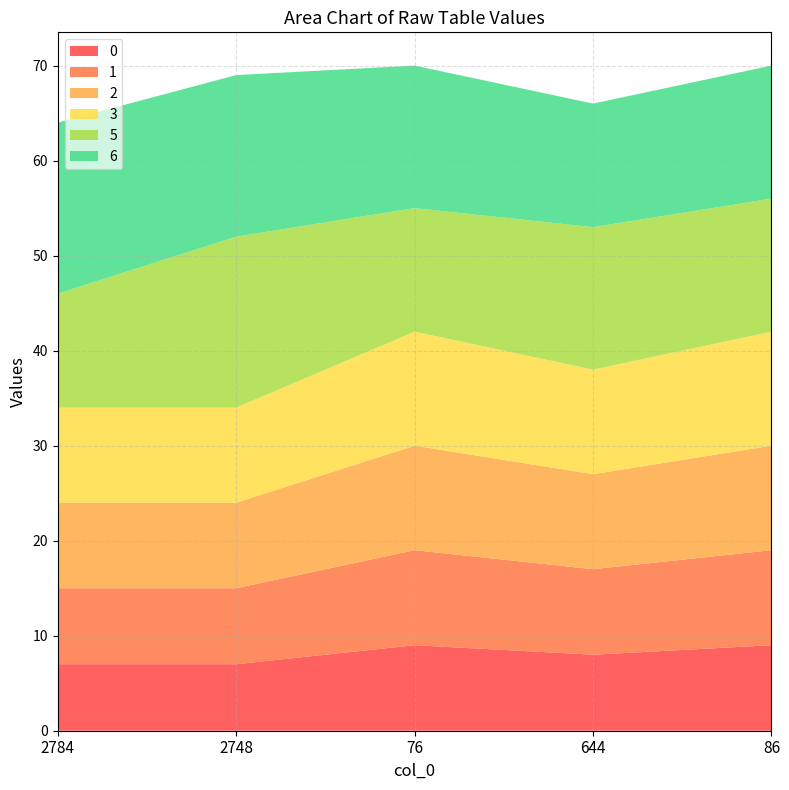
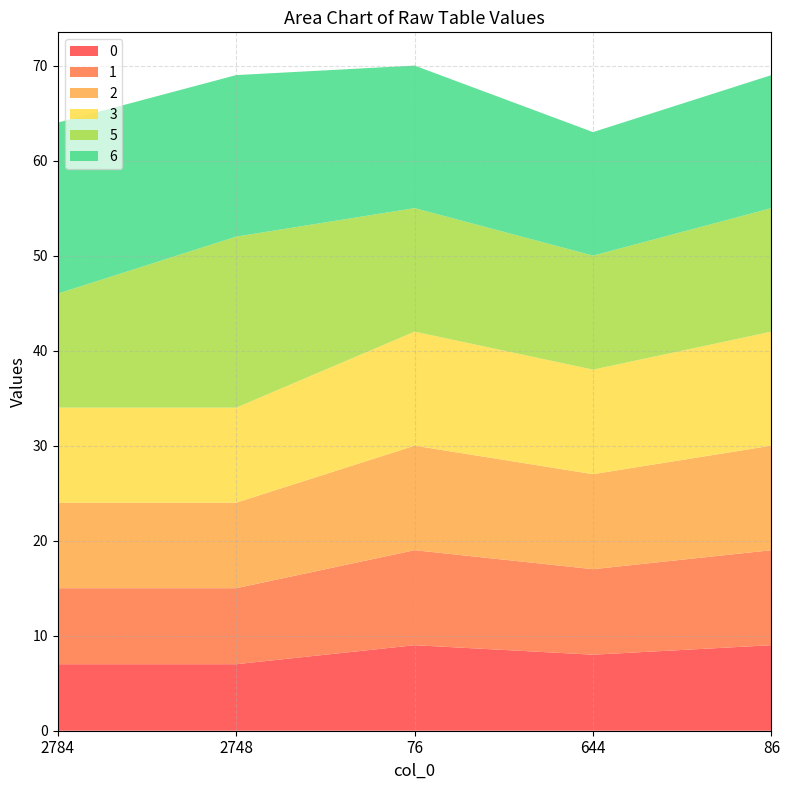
5, 644: 15 -> 12
5, 86: 14 -> 13
